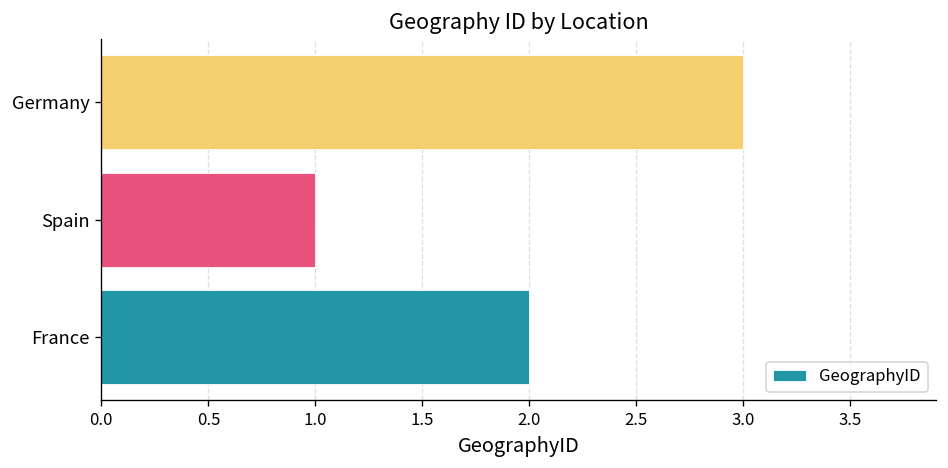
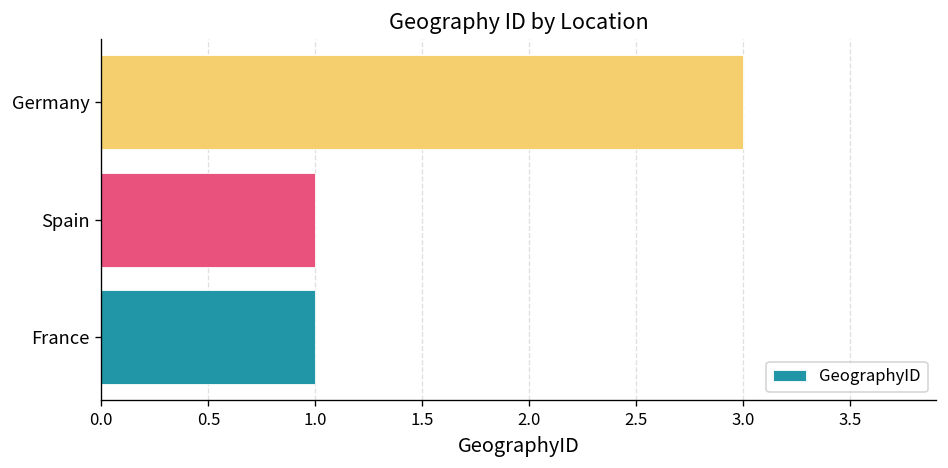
France: 2 -> 1
